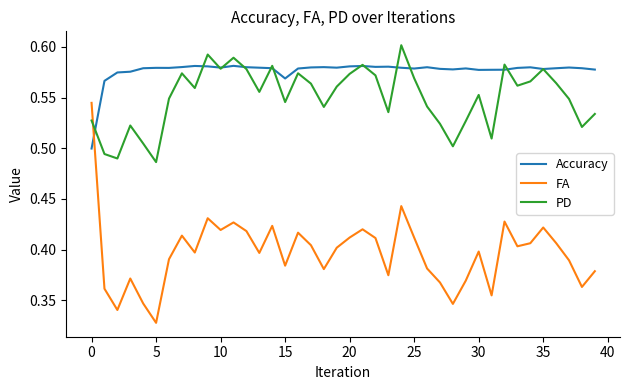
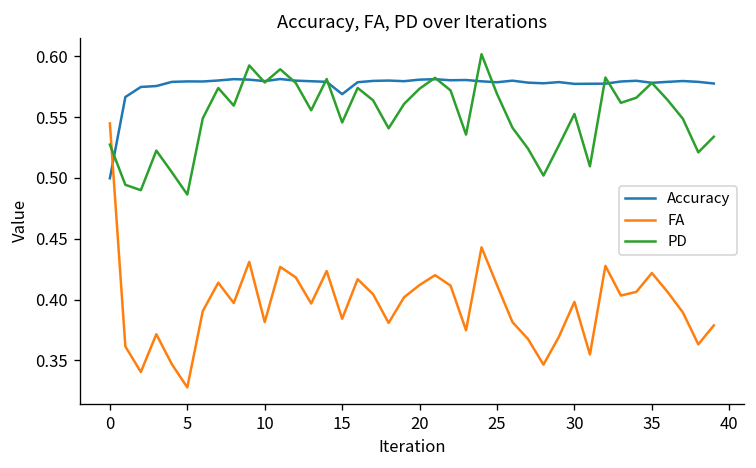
FA, 10: 0.419 -> 0.381
